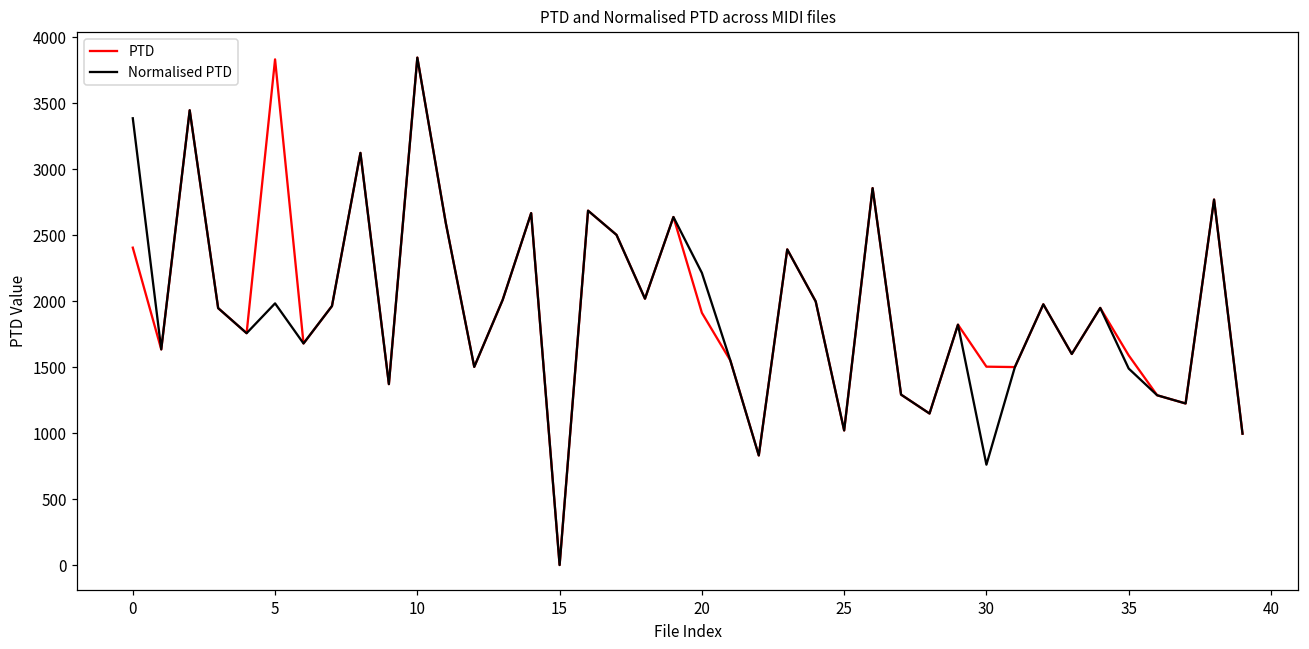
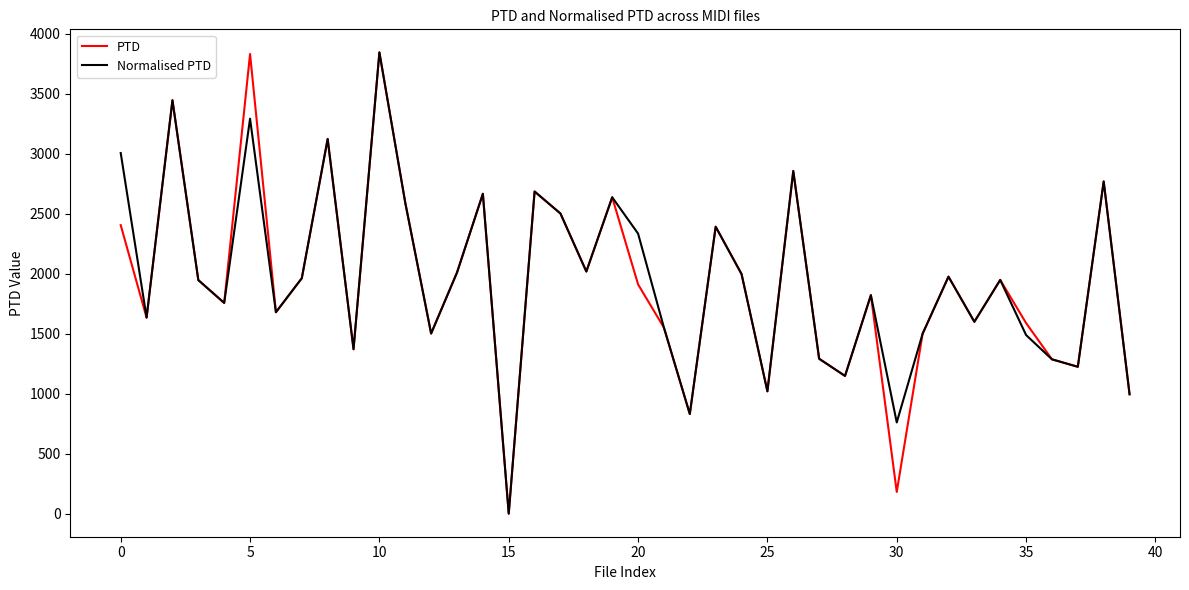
Normalised PTD, 0: 3390 -> 3010
Normalised PTD, 5: 1980 -> 3290
Normalised PTD, 20: 2210 -> 2330
PTD, 30: 1500 -> 180
